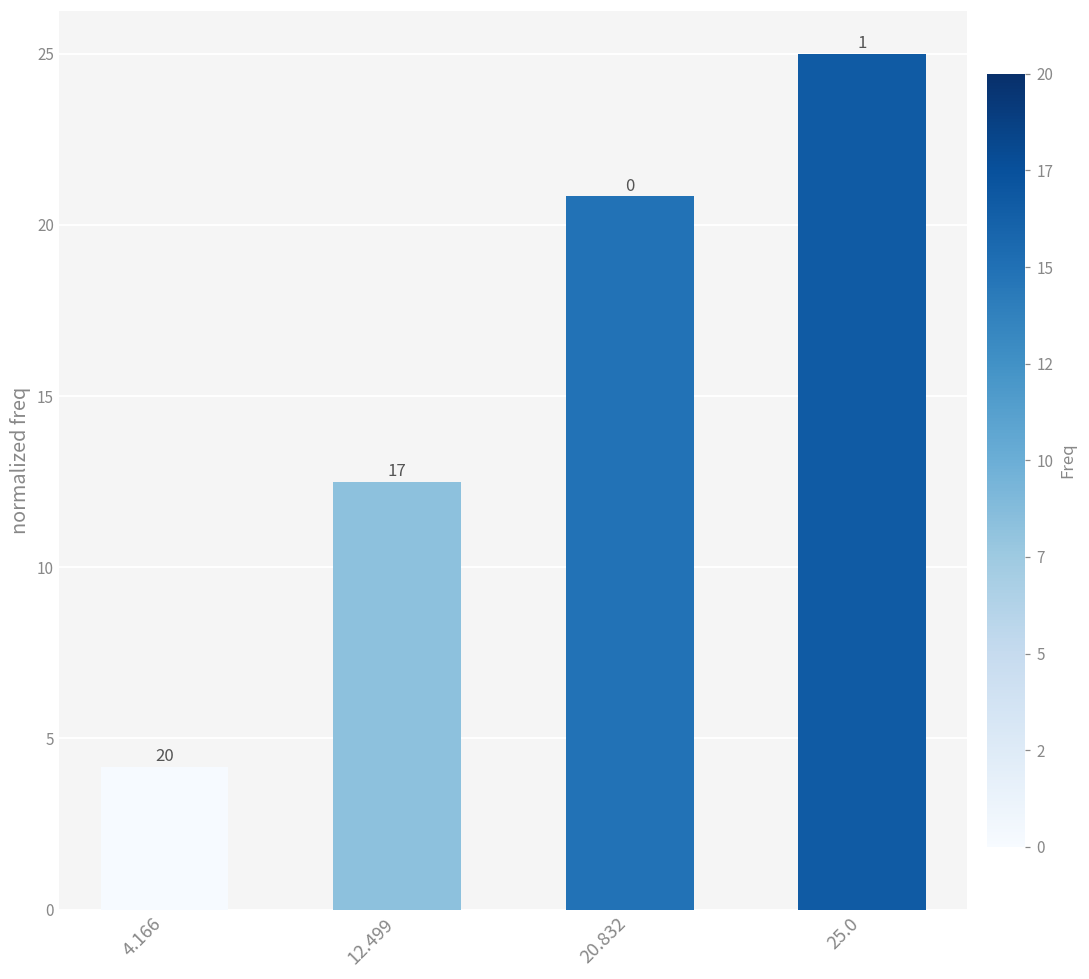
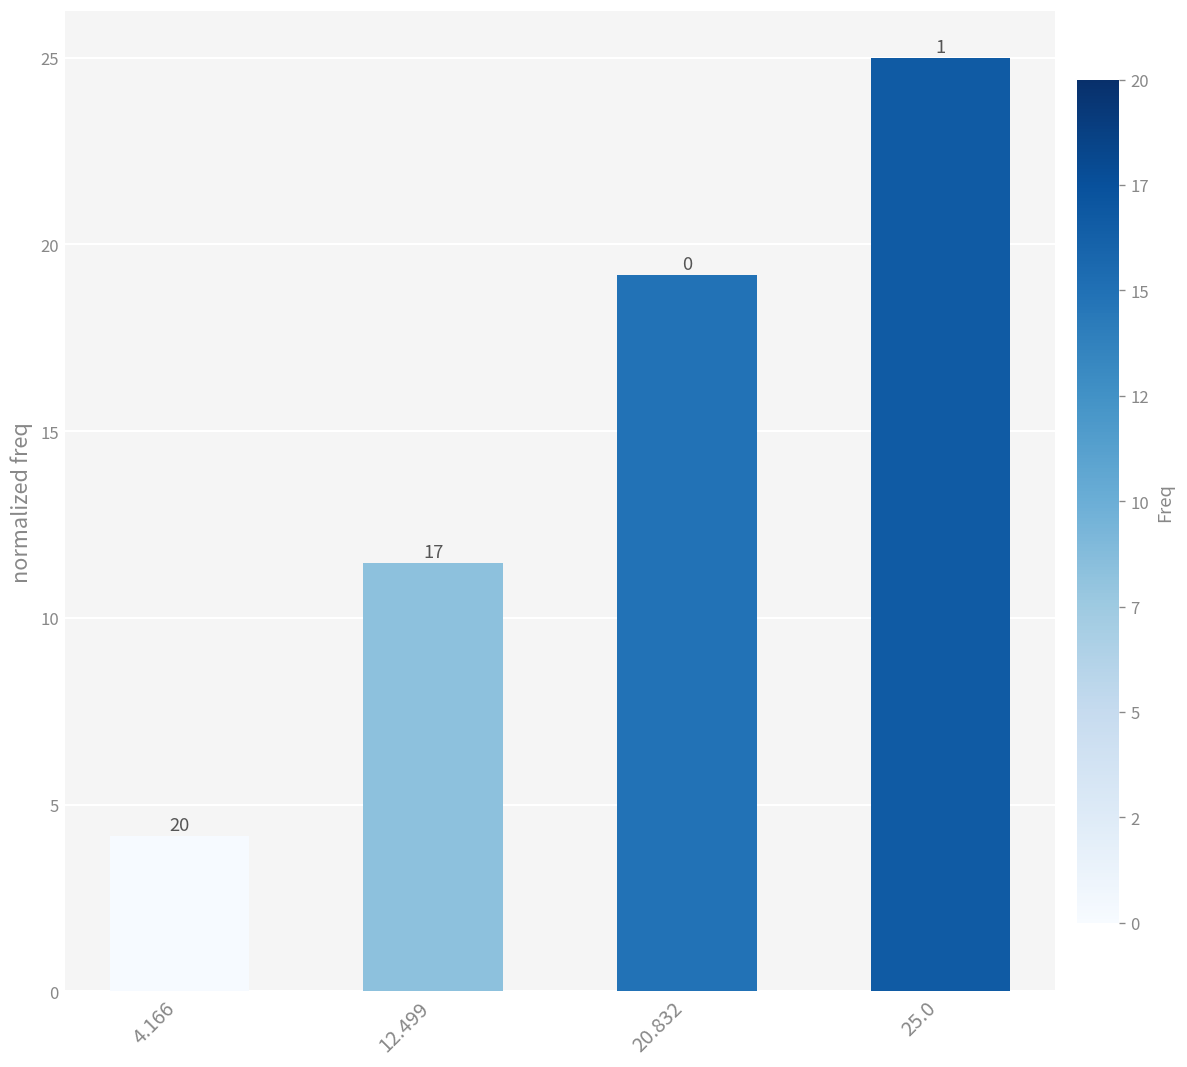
12.499: 12.5 -> 11.5
20.832: 20.8 -> 19.2
